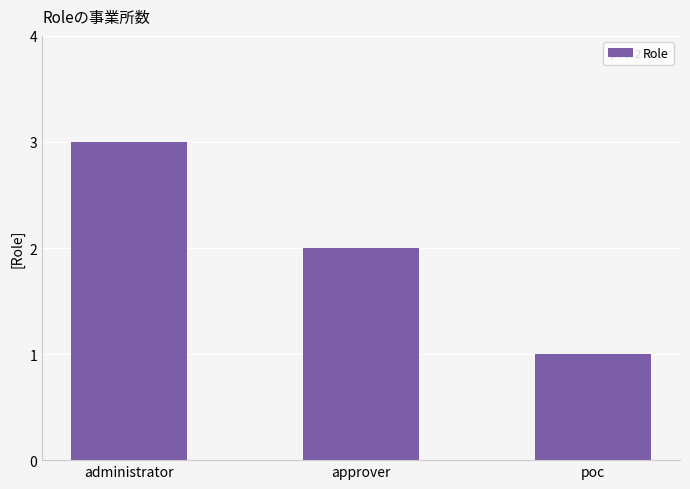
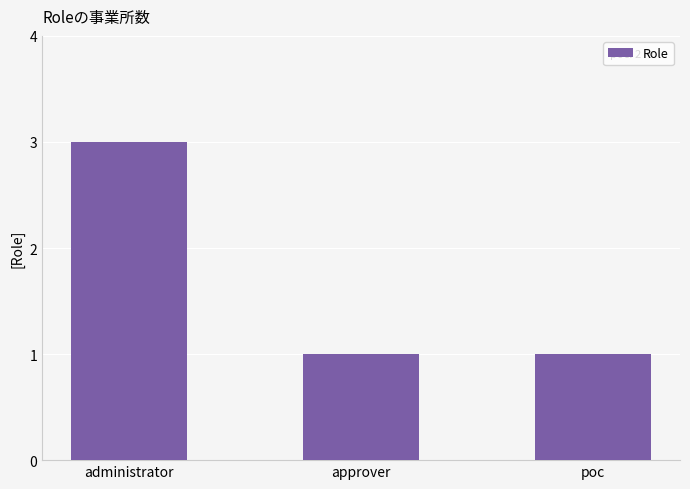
approver: 2 -> 1
